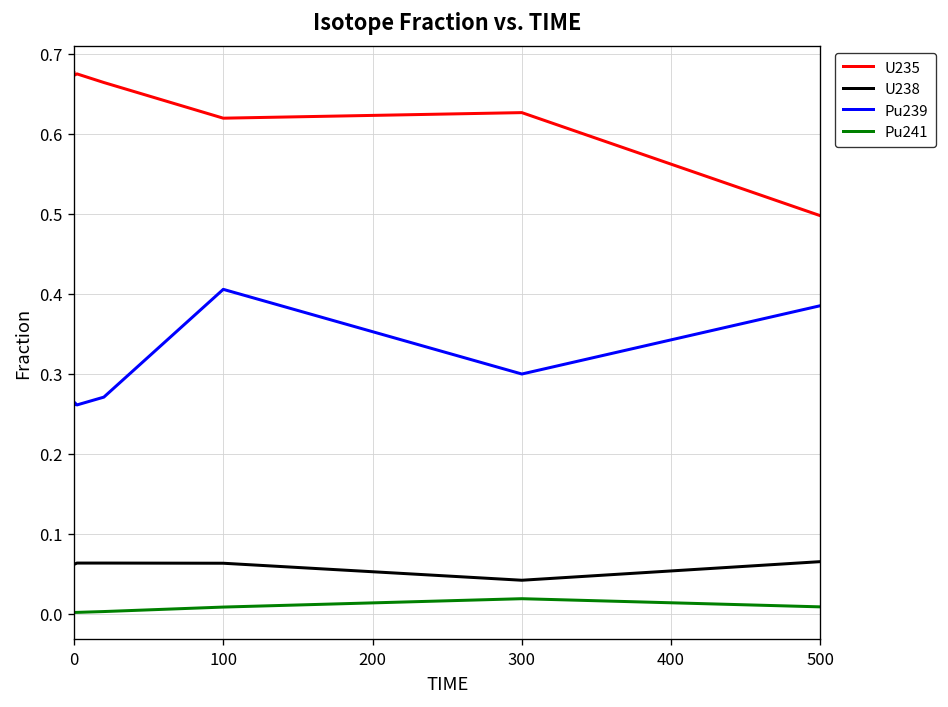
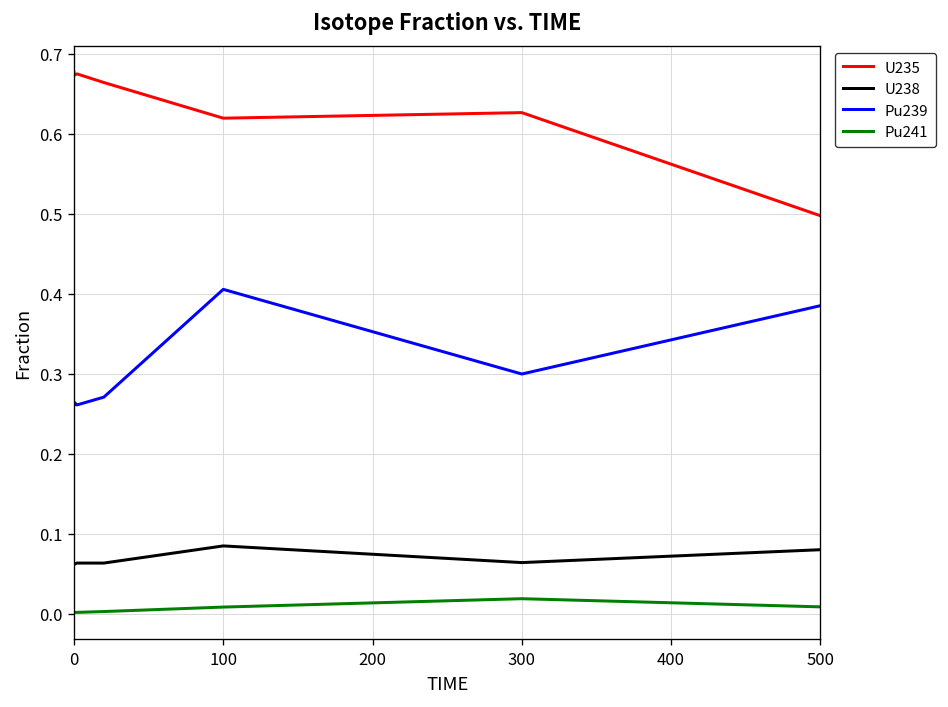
U238, 100: 0.06 -> 0.08
U238, 300: 0.04 -> 0.06
U238, 500: 0.06 -> 0.08
